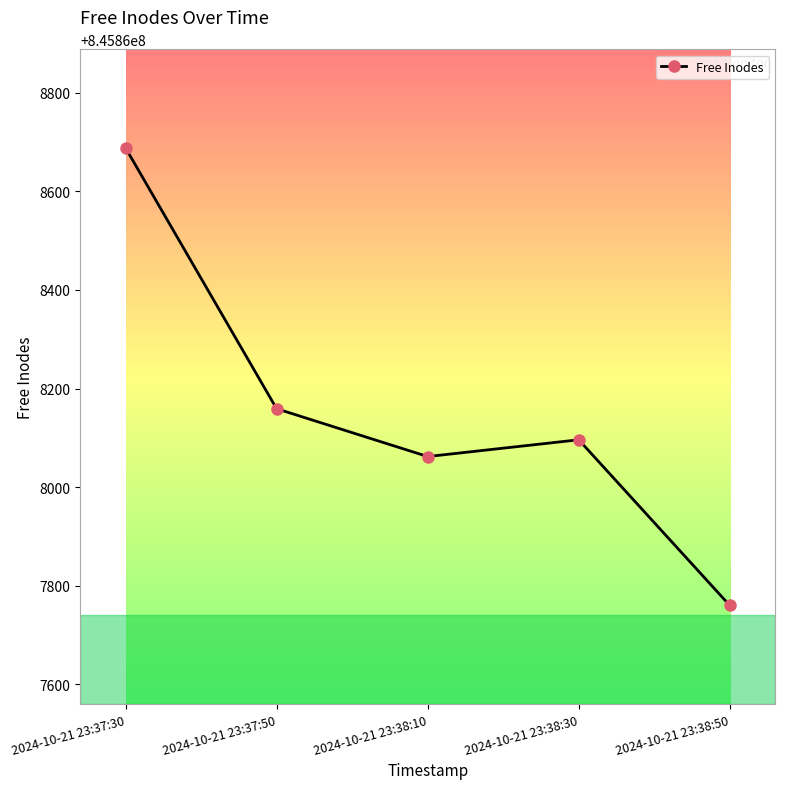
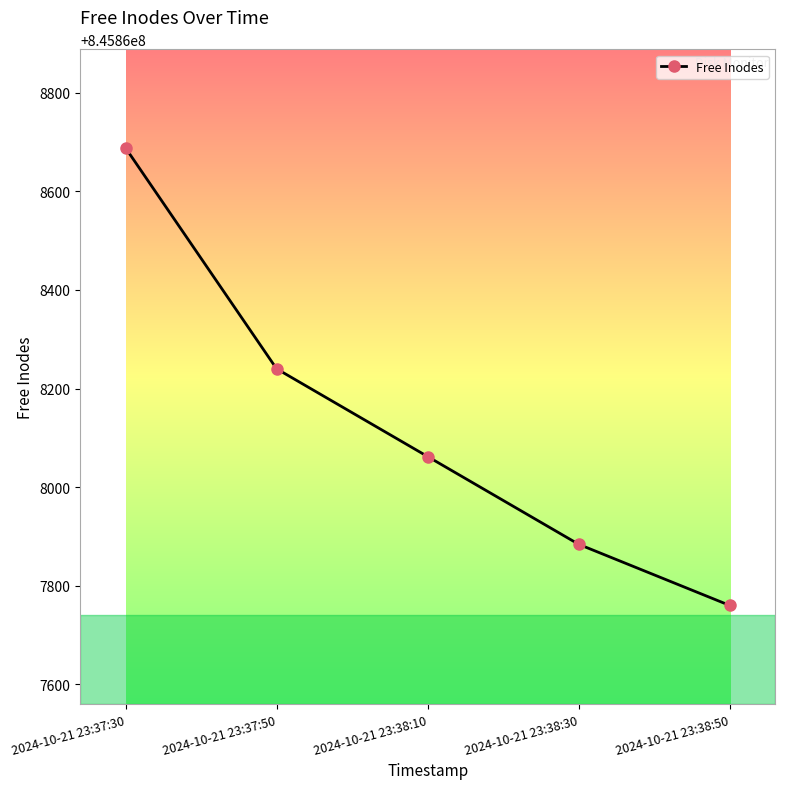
2024-10-21 23:37:50: 845868160 -> 845868240
2024-10-21 23:38:30: 845868100 -> 845867880
